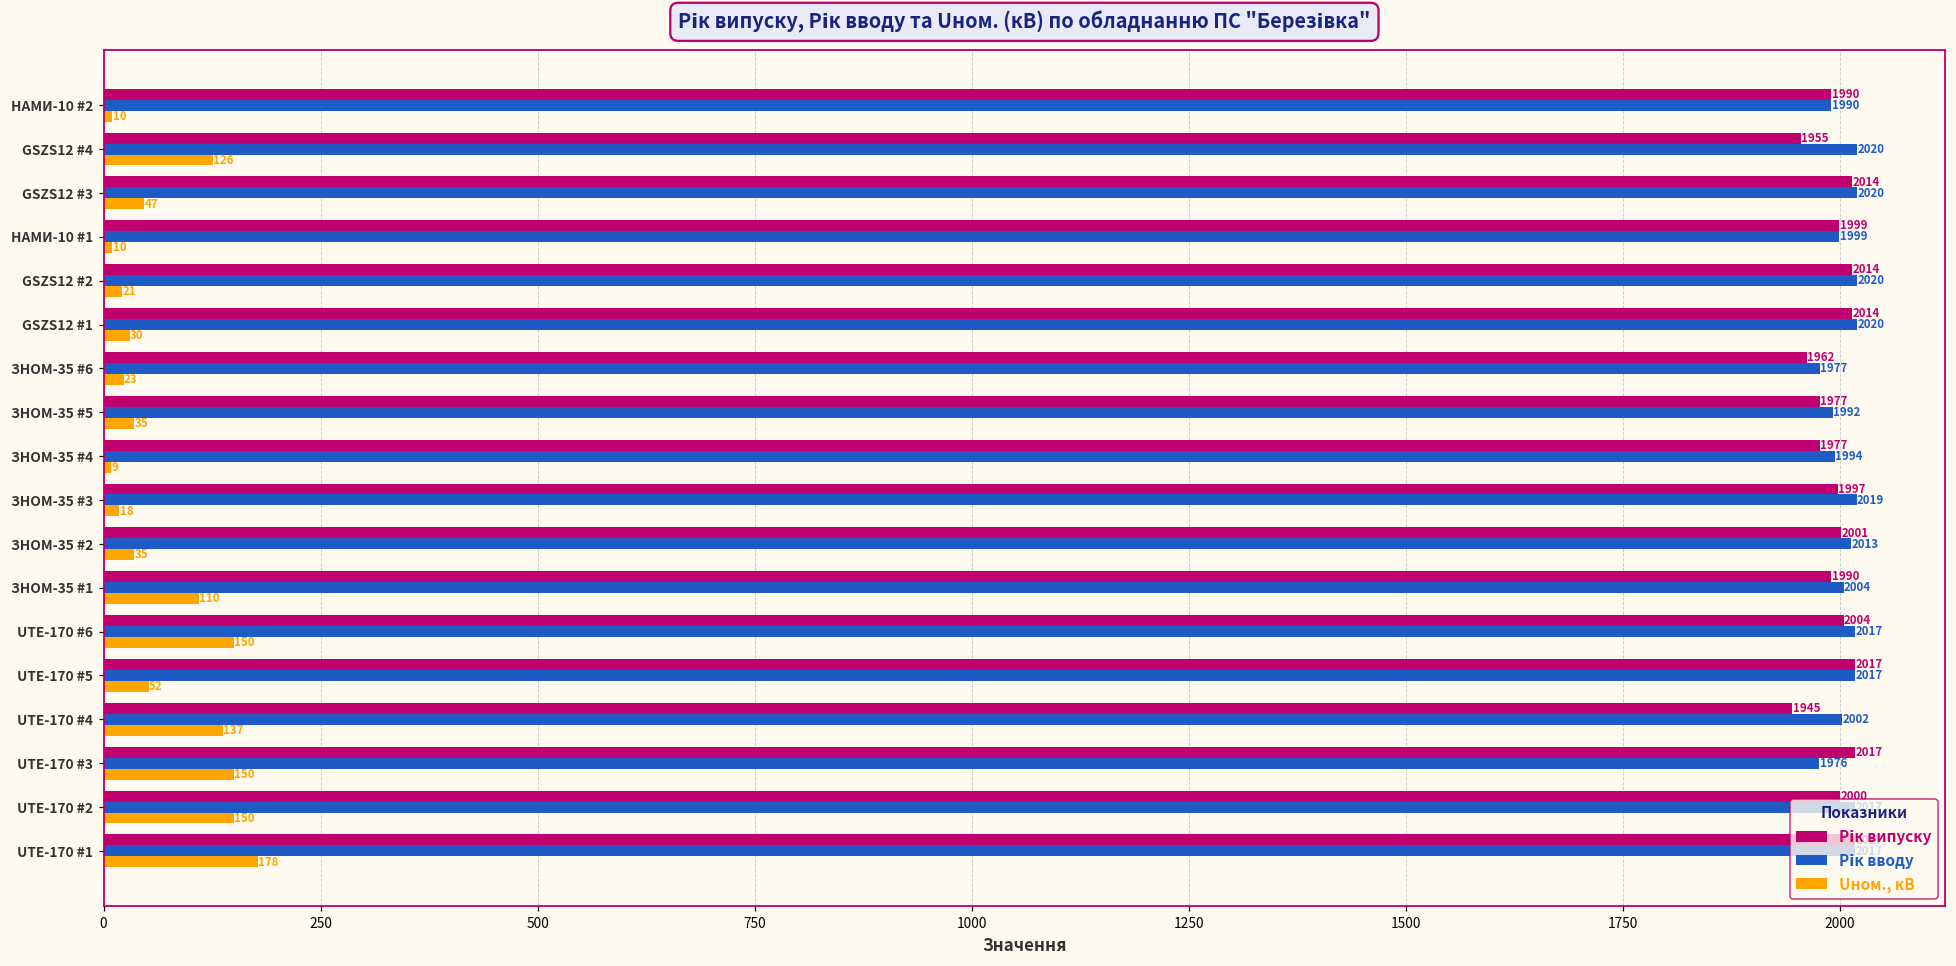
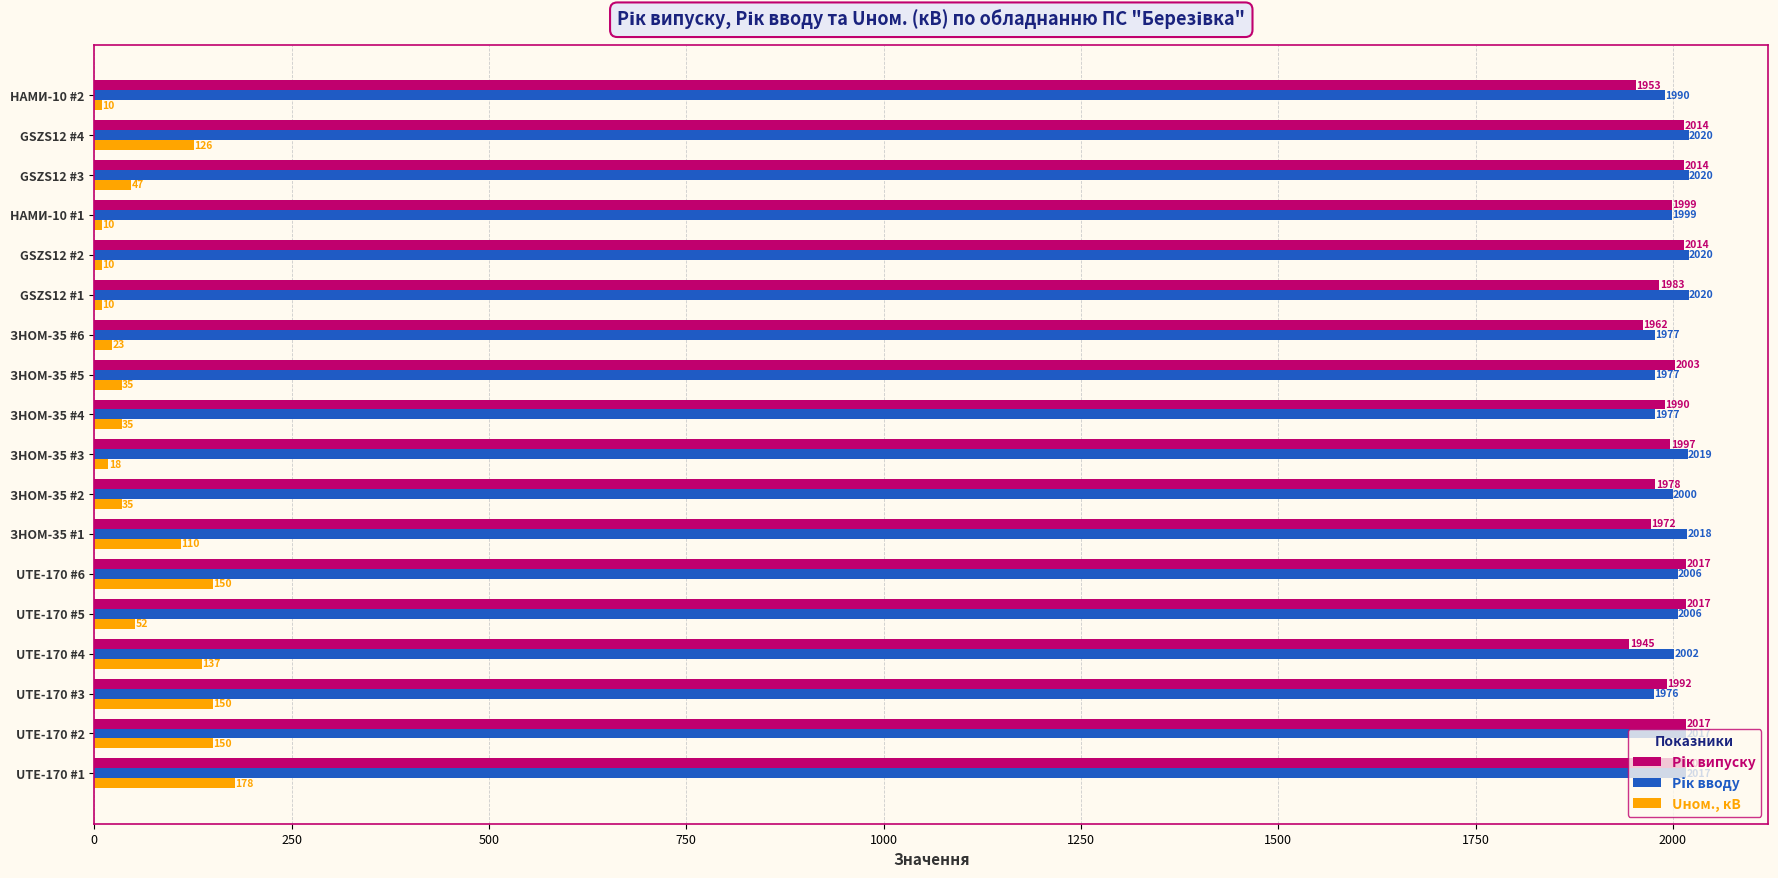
Рік випуску, НАМИ-10 #2: 1990 -> 1953
Рік випуску, GSZS12 #4: 1955 -> 2014
Uном., кВ, GSZS12 #2: 21 -> 10
Рік випуску, GSZS12 #1: 2014 -> 1983
Uном., кВ, GSZS12 #1: 30 -> 10
Рік випуску, ЗНОМ-35 #5: 1977 -> 2003
Рік вводу, ЗНОМ-35 #5: 1992 -> 1977
Рік випуску, ЗНОМ-35 #4: 1977 -> 1990
Рік вводу, ЗНОМ-35 #4: 1994 -> 1977
Uном., кВ, ЗНОМ-35 #4: 9 -> 35
Рік випуску, ЗНОМ-35 #2: 2001 -> 1978
Рік вводу, ЗНОМ-35 #2: 2013 -> 2000
Рік випуску, ЗНОМ-35 #1: 1990 -> 1972
Рік вводу, ЗНОМ-35 #1: 2004 -> 2018
Рік випуску, UTE-170 #6: 2004 -> 2017
Рік вводу, UTE-170 #6: 2017 -> 2006
Рік вводу, UTE-170 #5: 2017 -> 2006
Рік випуску, UTE-170 #3: 2017 -> 1992
Рік випуску, UTE-170 #2: 2000 -> 2017
